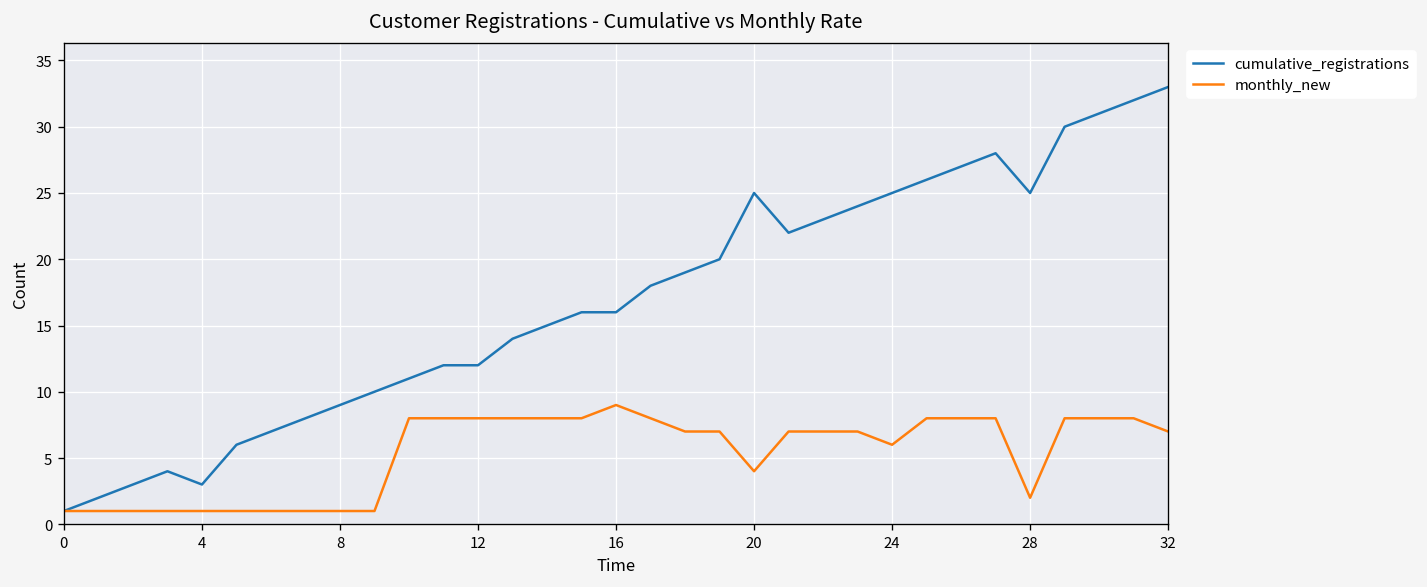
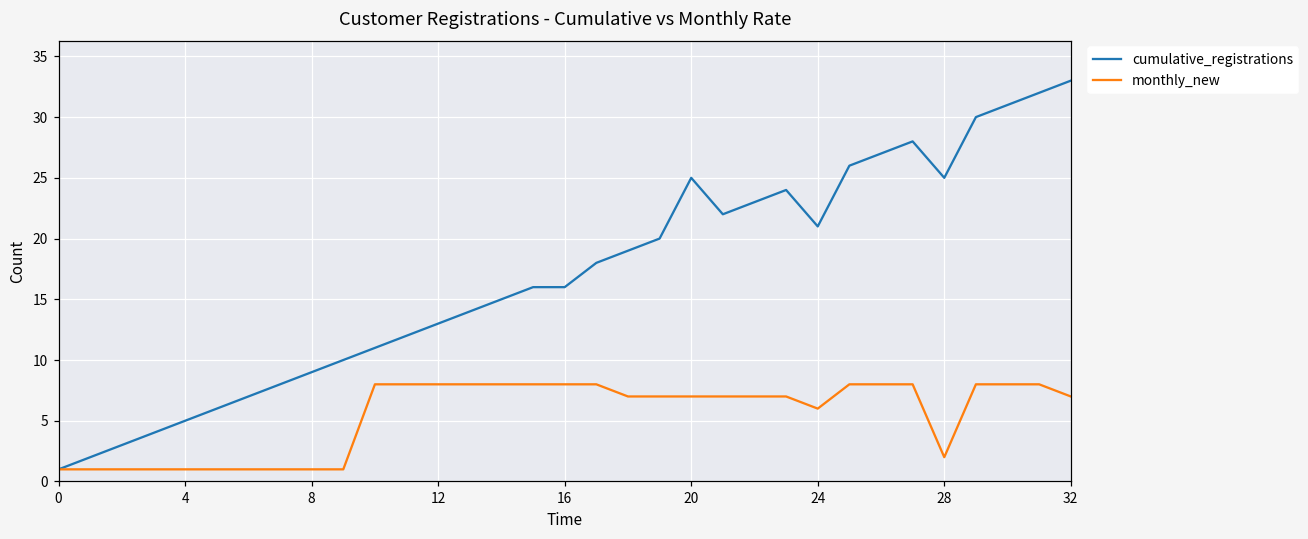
cumulative_registrations, 4: 3 -> 5
cumulative_registrations, 12: 12 -> 13
monthly_new, 16: 9 -> 8
monthly_new, 20: 4 -> 7
cumulative_registrations, 24: 25 -> 21
